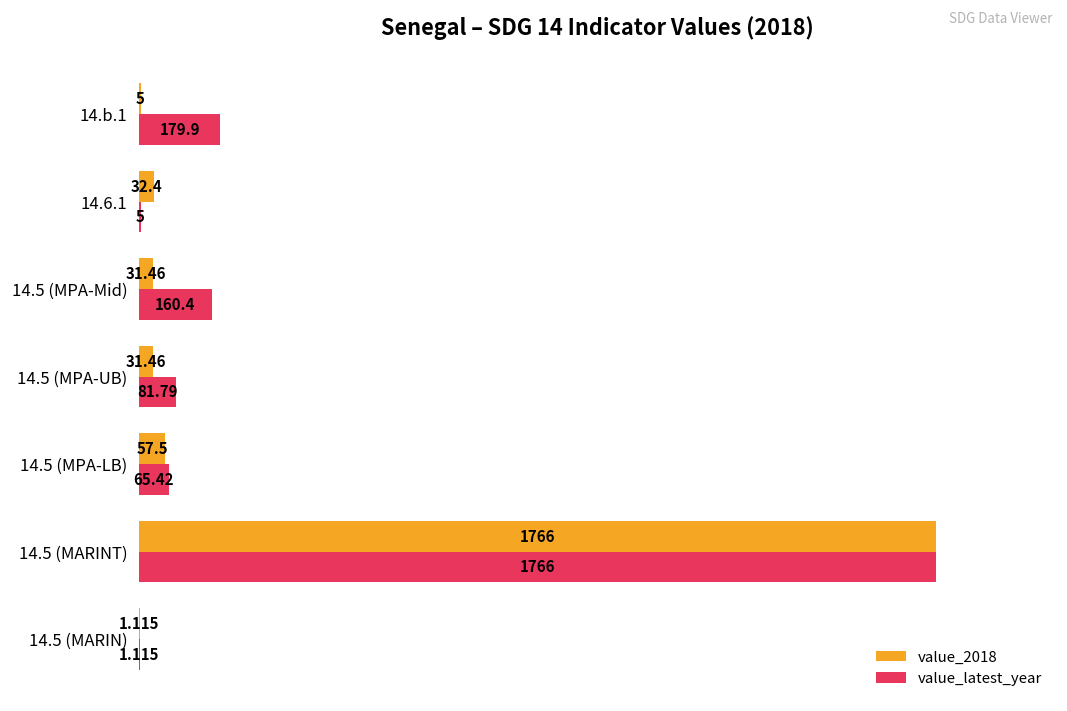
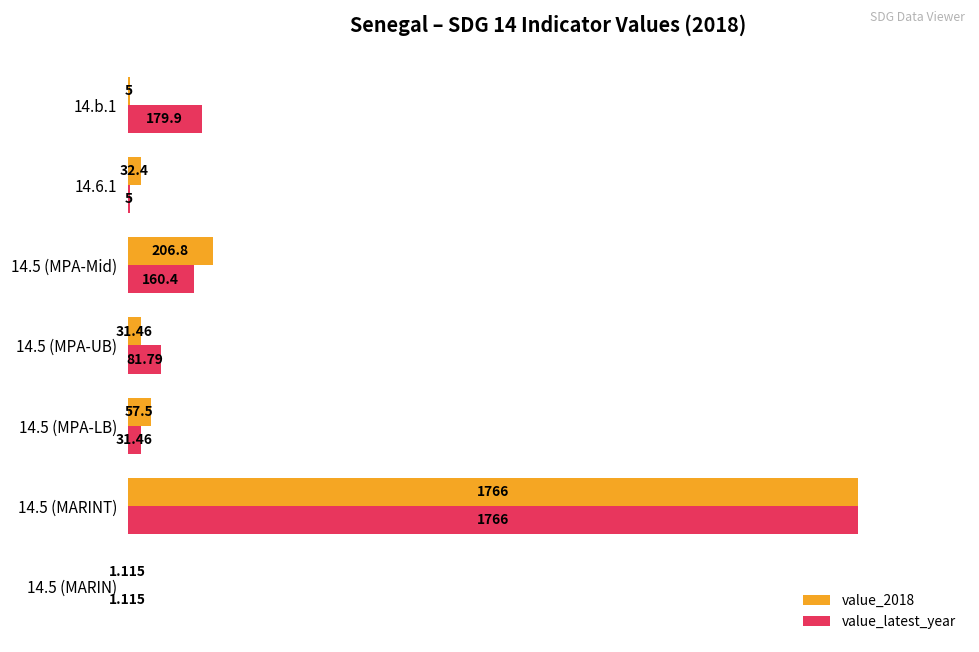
value_2018, 14.5 (MPA-Mid): 31.46 -> 206.8
value_latest_year, 14.5 (MPA-LB): 65.42 -> 31.46
